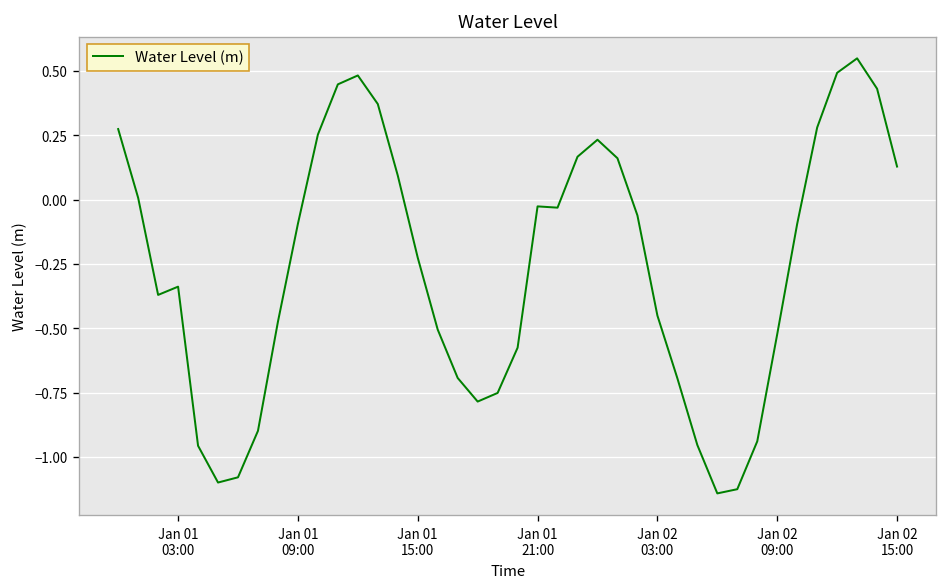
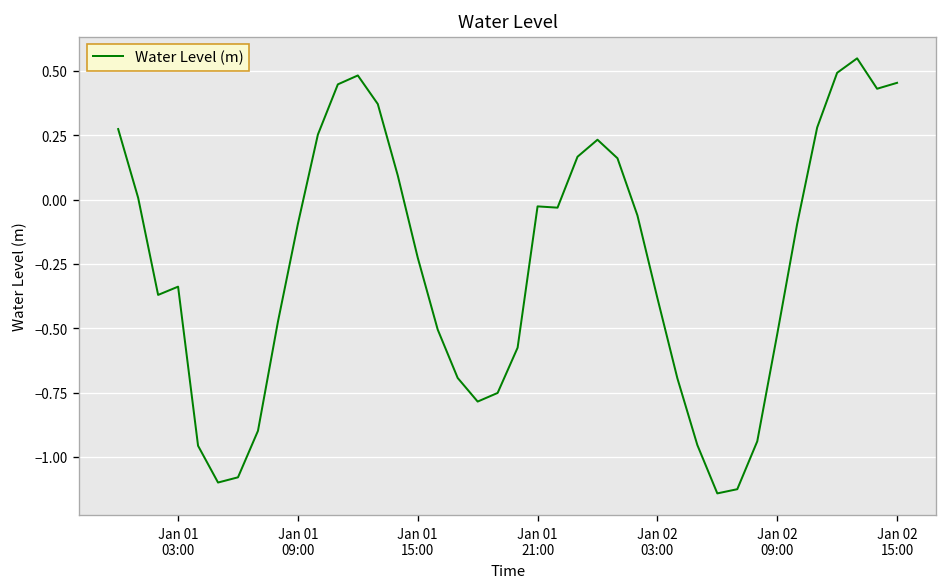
Jan 02 03:00: -0.45 -> -0.38
Jan 02 15:00: 0.13 -> 0.45
